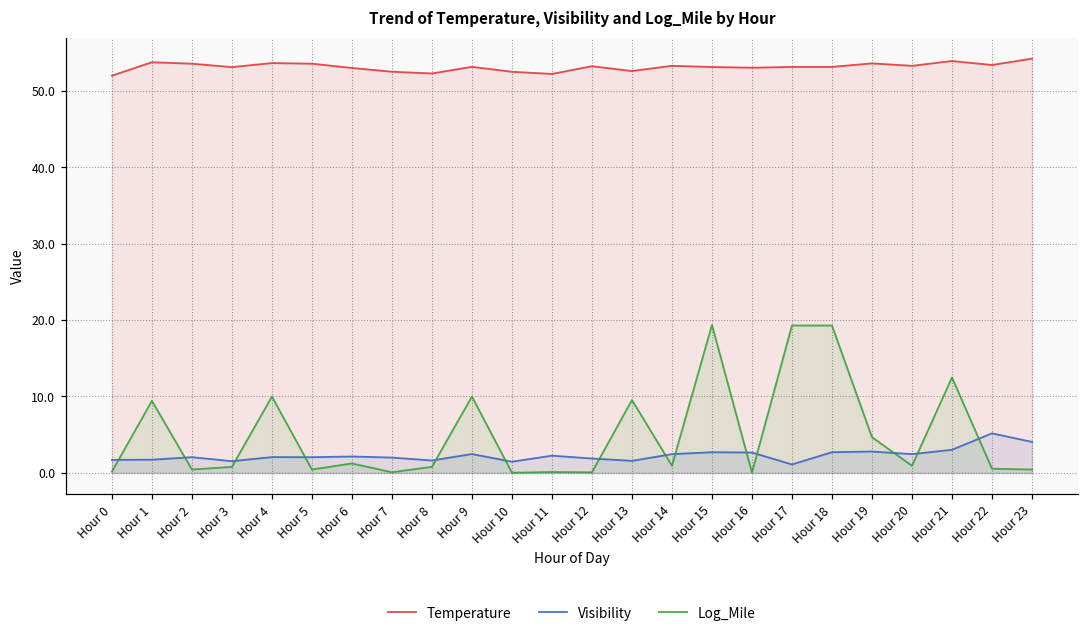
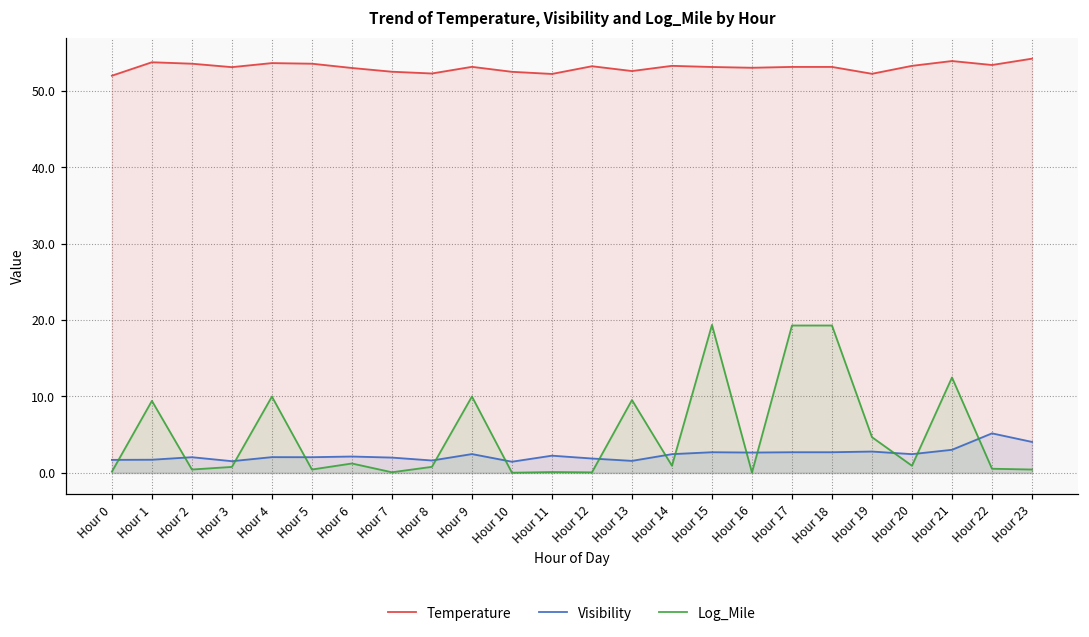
Visibility, Hour 17: 1 -> 3
Temperature, Hour 19: 54 -> 52
